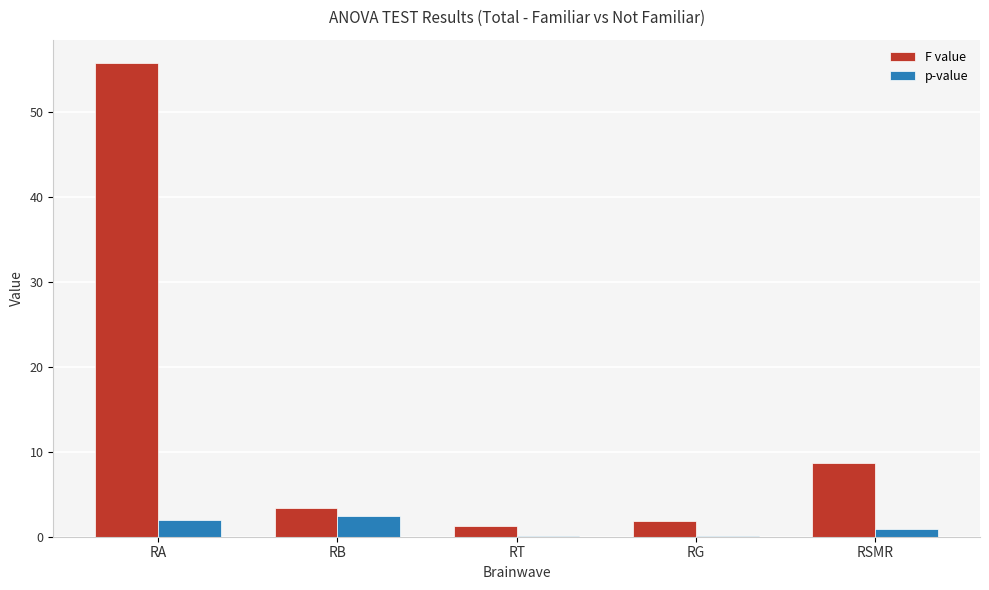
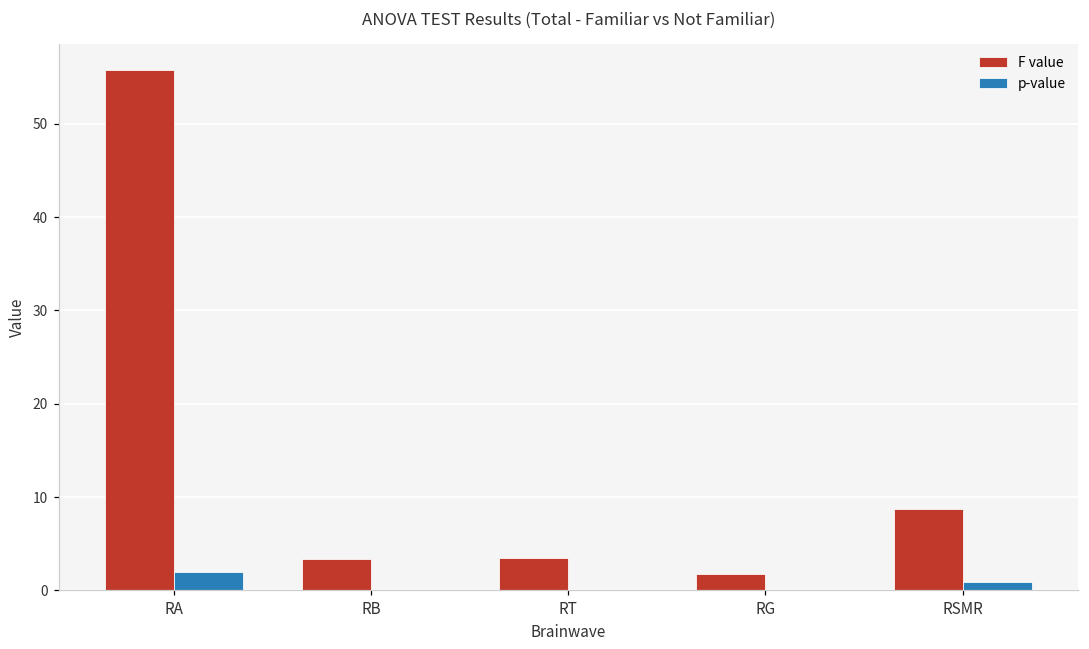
p-value, RB: 2 -> 0
F value, RT: 1 -> 3
